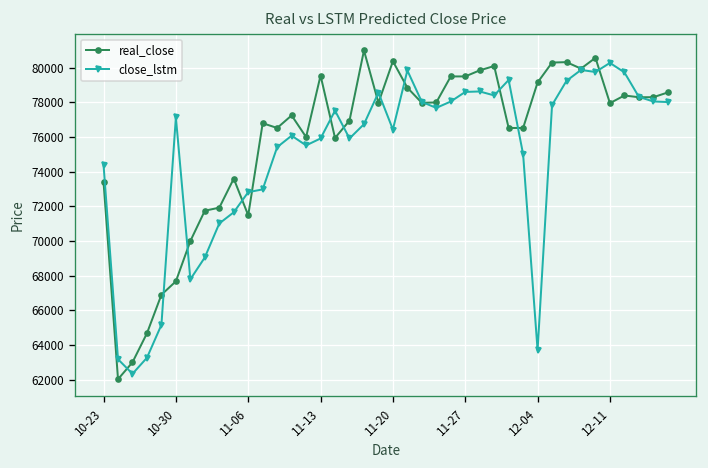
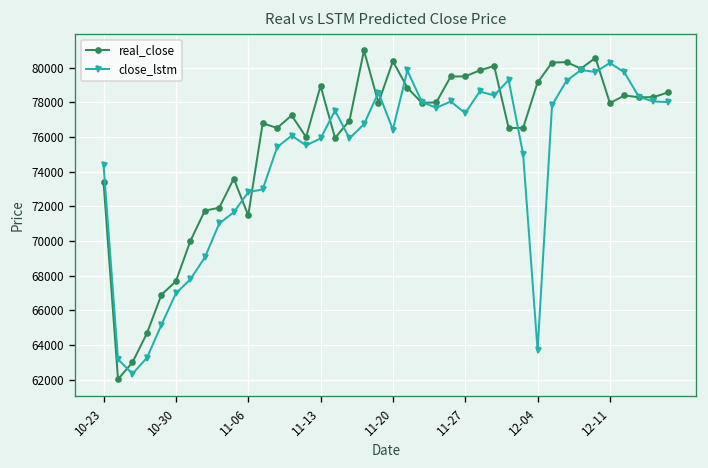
close_lstm, 10-30: 77100 -> 67000
real_close, 11-13: 79600 -> 79000
close_lstm, 11-27: 78600 -> 77400
